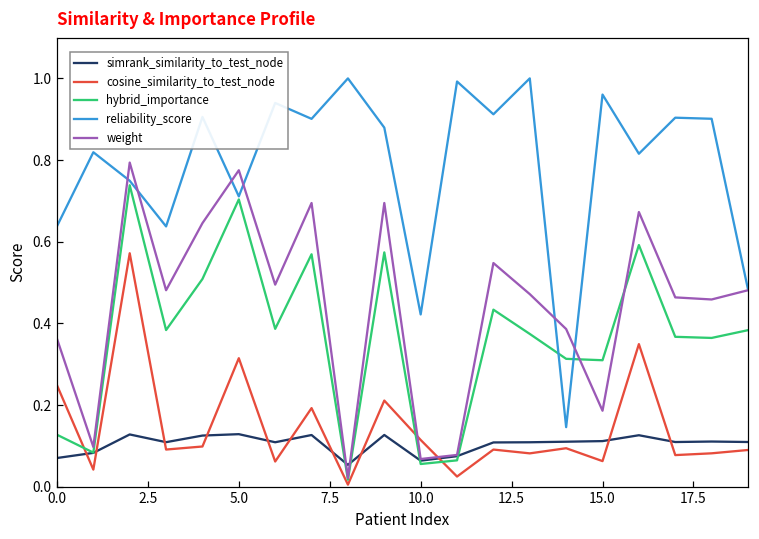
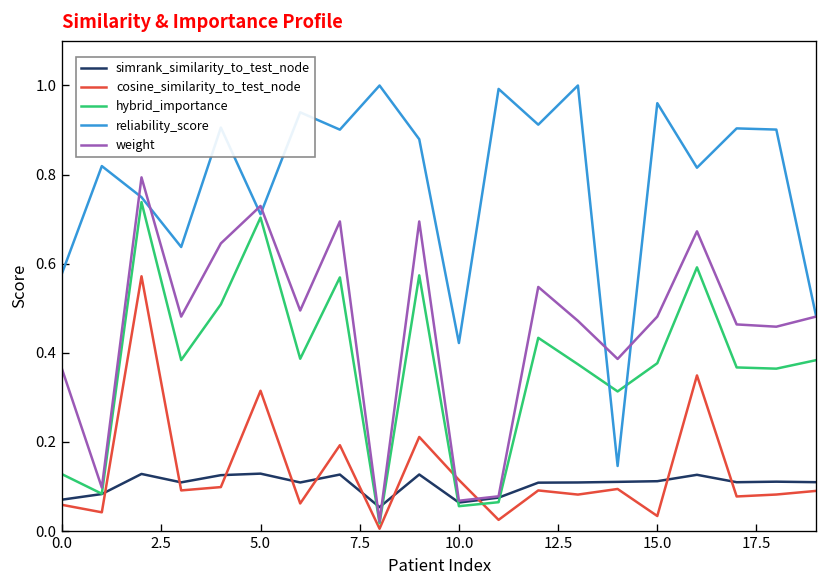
cosine_similarity_to_test_node, 0.0: 0.25 -> 0.06
reliability_score, 0.0: 0.64 -> 0.58
weight, 5.0: 0.78 -> 0.73
cosine_similarity_to_test_node, 15.0: 0.06 -> 0.03
hybrid_importance, 15.0: 0.31 -> 0.38
weight, 15.0: 0.19 -> 0.48
